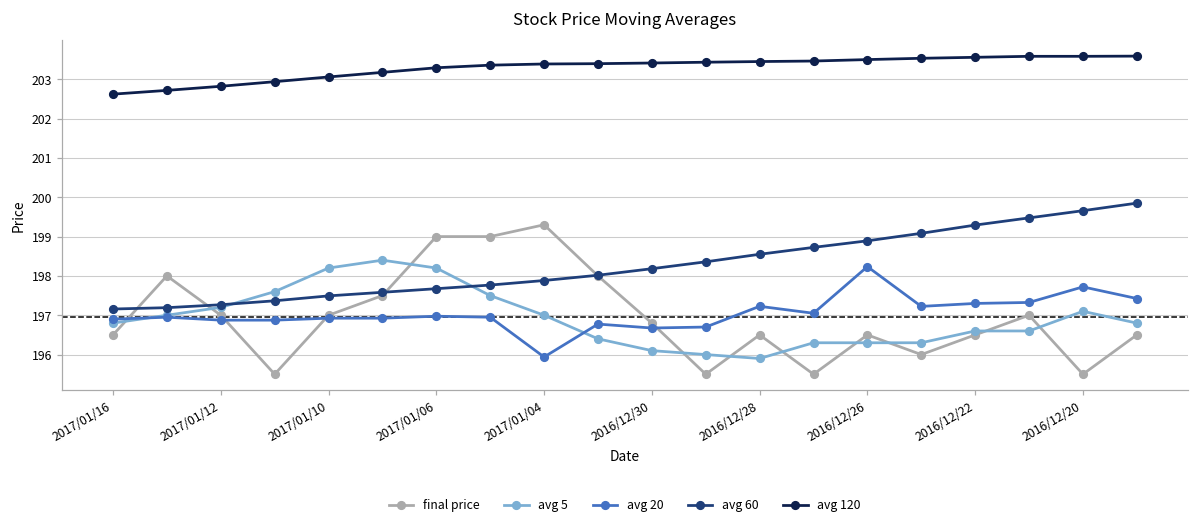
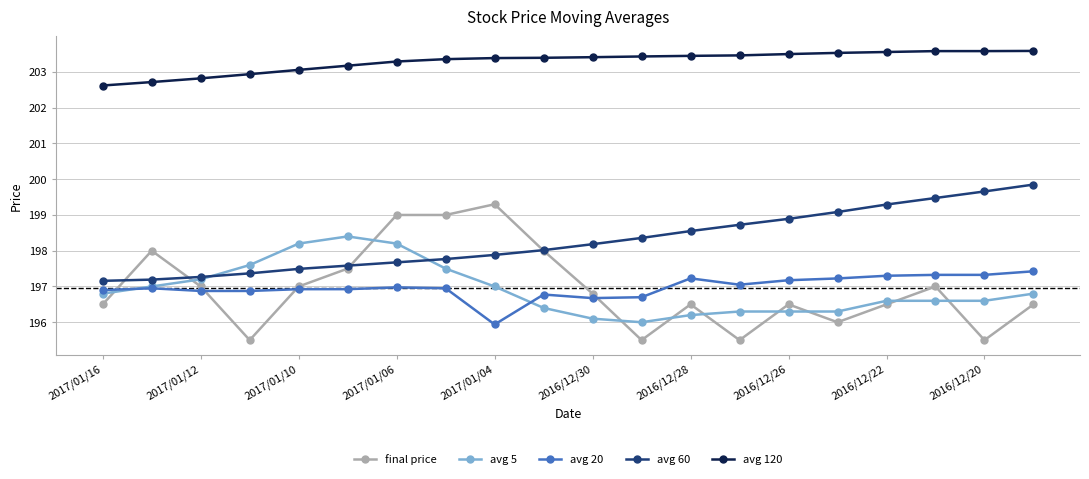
avg 5, 2016/12/28: 195.9 -> 196.2
avg 20, 2016/12/26: 198.2 -> 197.2
avg 5, 2016/12/20: 197.1 -> 196.6
avg 20, 2016/12/20: 197.7 -> 197.3
